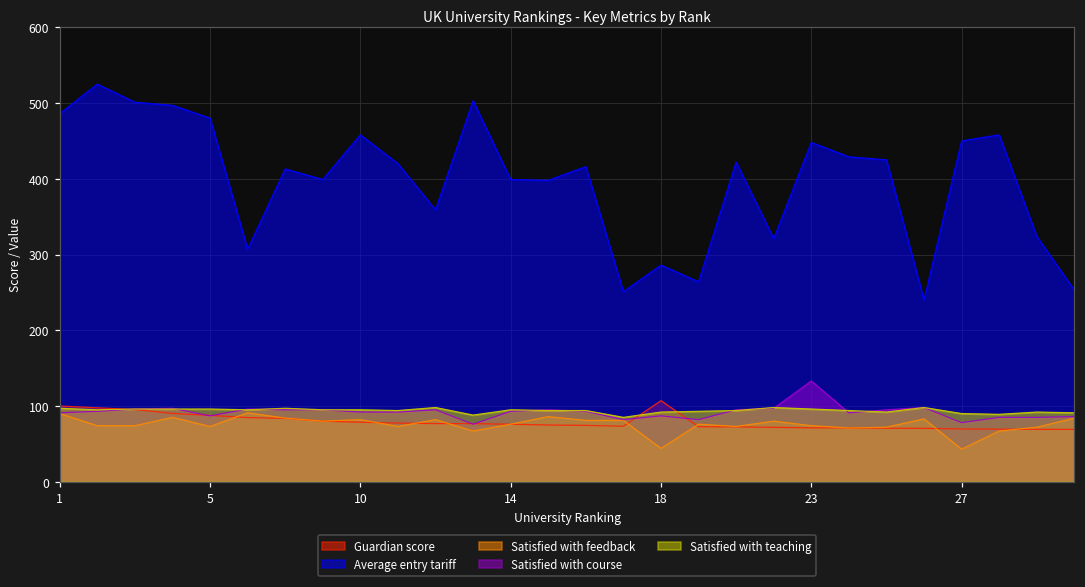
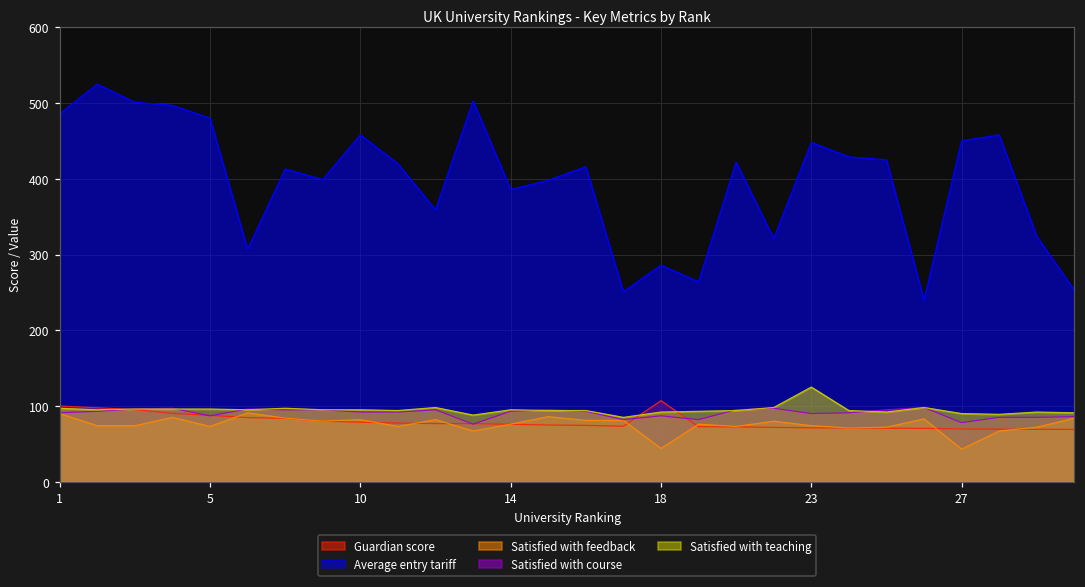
Average entry tariff, 14: 400 -> 390
Satisfied with course, 23: 130 -> 90
Satisfied with teaching, 23: 100 -> 130
